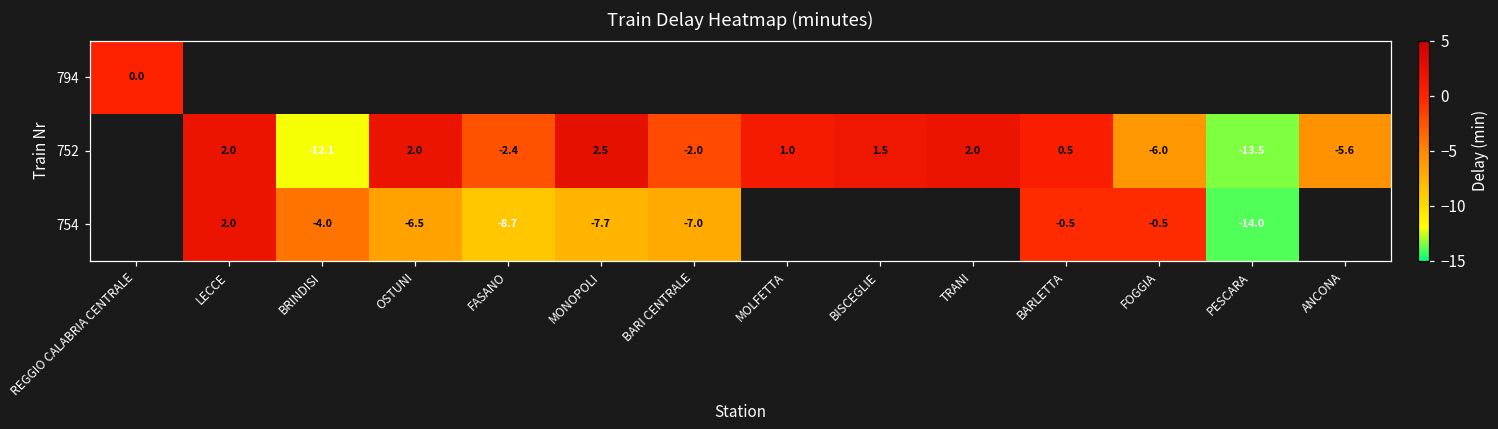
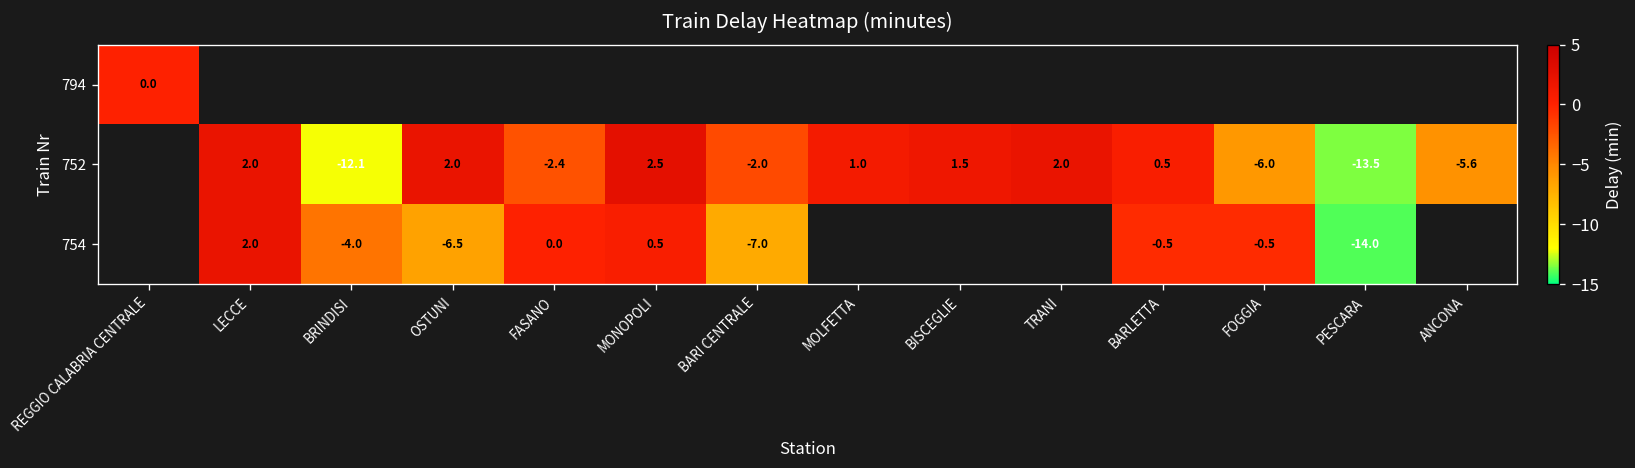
754, FASANO: -8.7 -> 0.0
754, MONOPOLI: -7.7 -> 0.5
